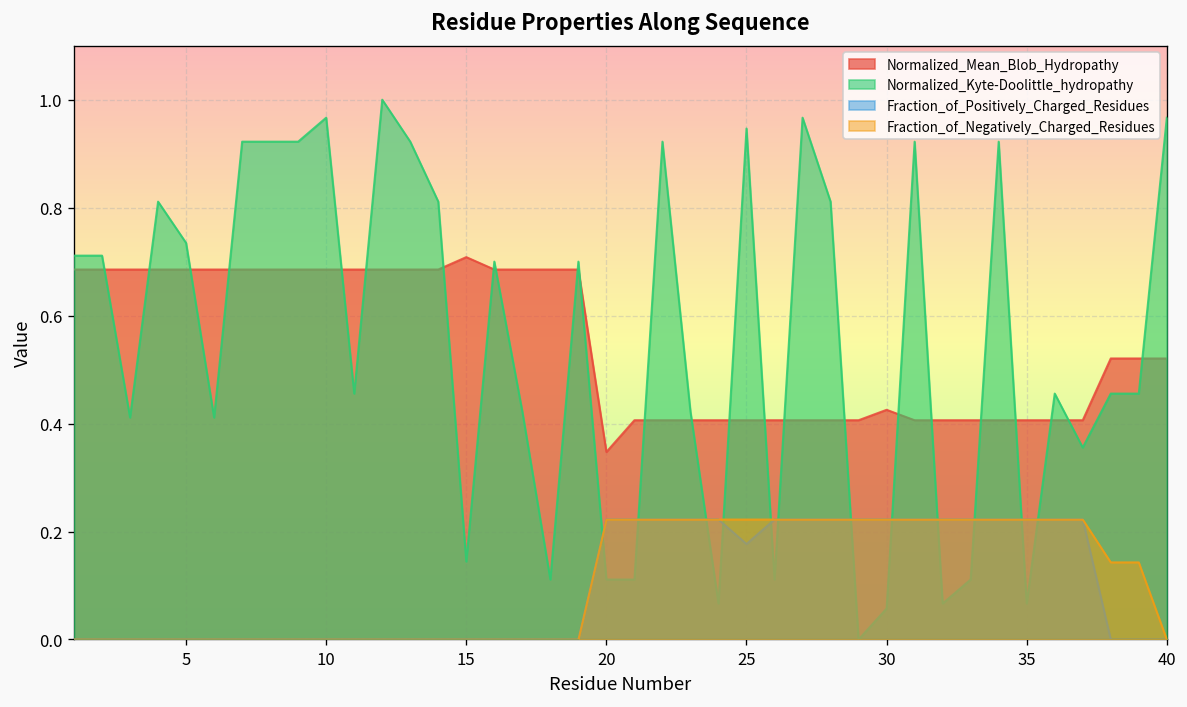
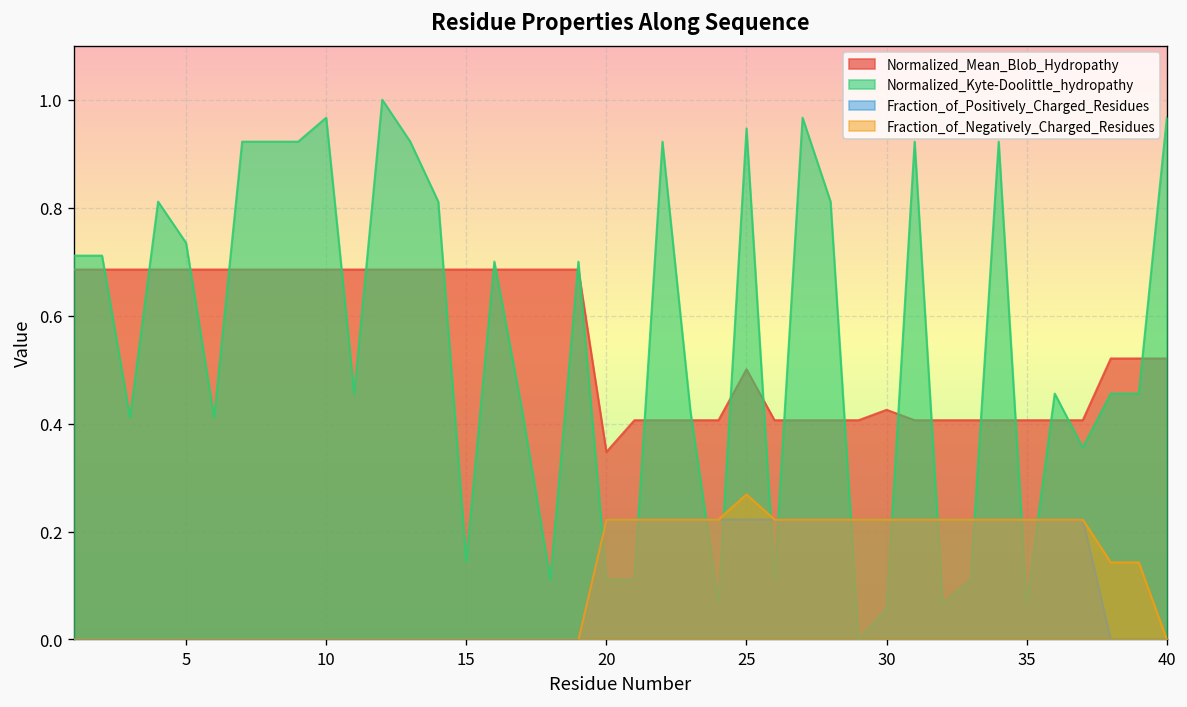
Normalized_Mean_Blob_Hydropathy, 15: 0.71 -> 0.69
Normalized_Mean_Blob_Hydropathy, 25: 0.41 -> 0.50
Fraction_of_Positively_Charged_Residues, 25: 0.18 -> 0.22
Fraction_of_Negatively_Charged_Residues, 25: 0.22 -> 0.27
